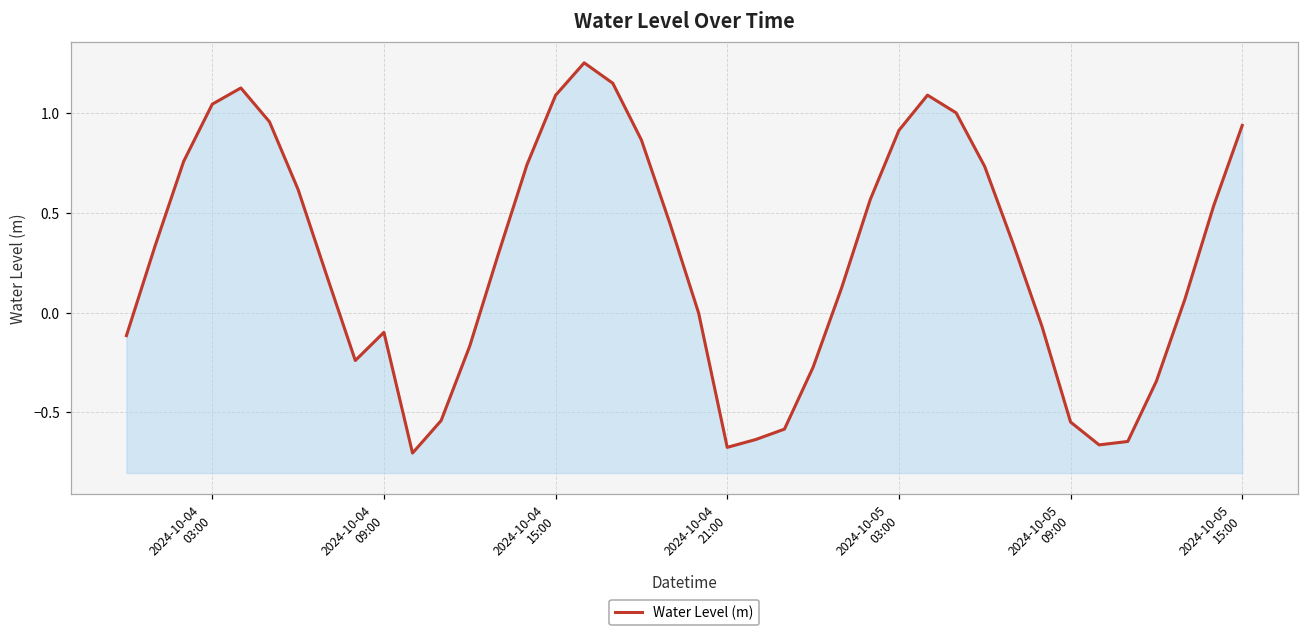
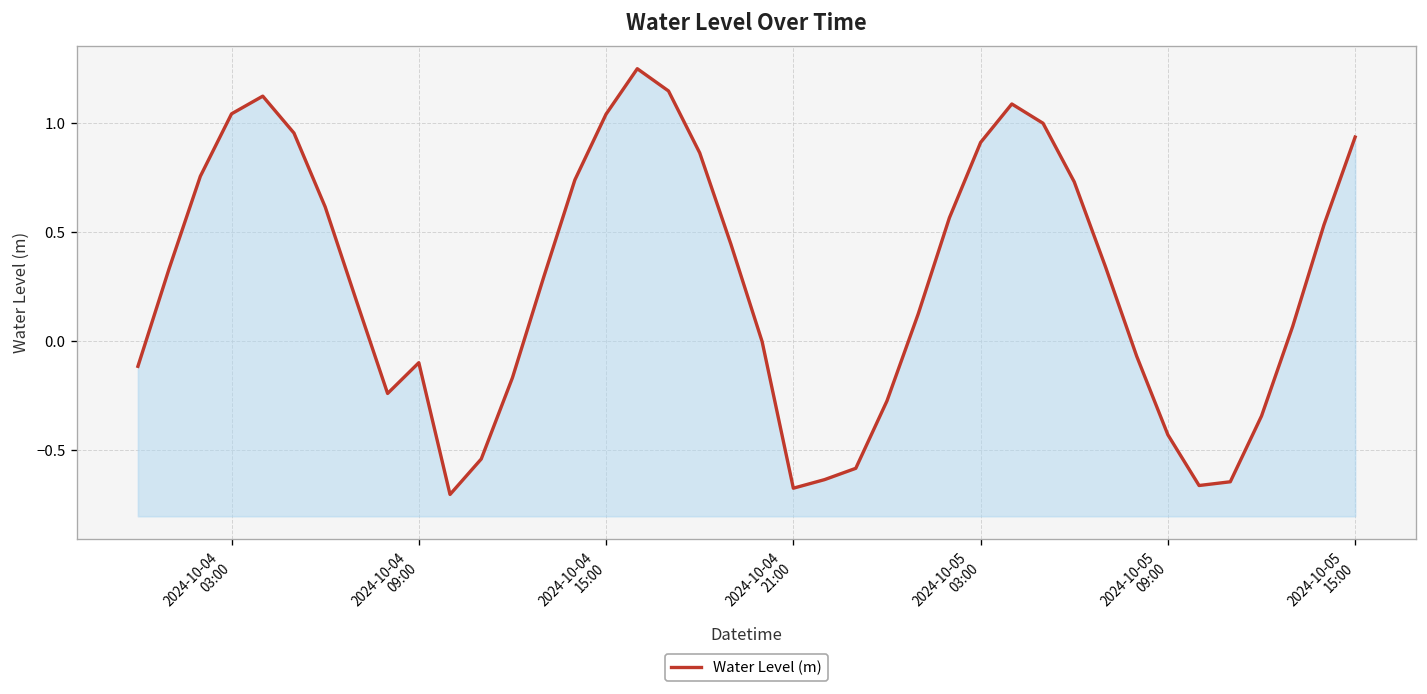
2024-10-04 15:00: 1.09 -> 1.04
2024-10-05 09:00: -0.55 -> -0.43
